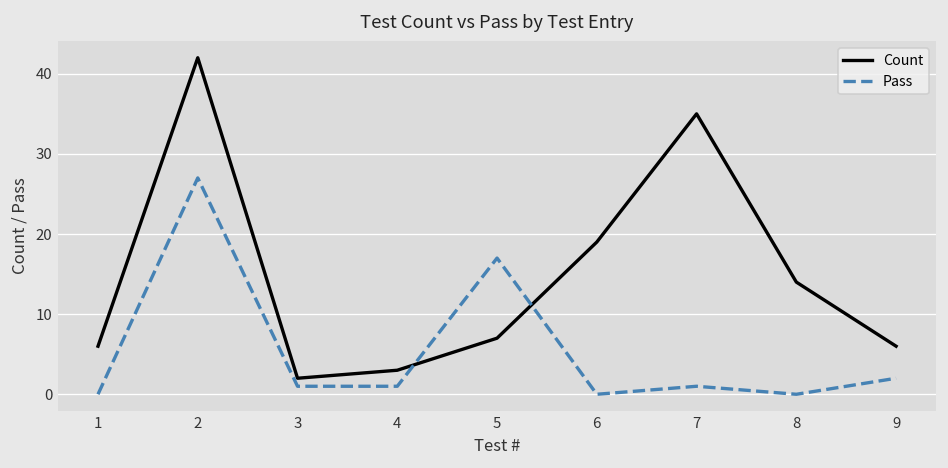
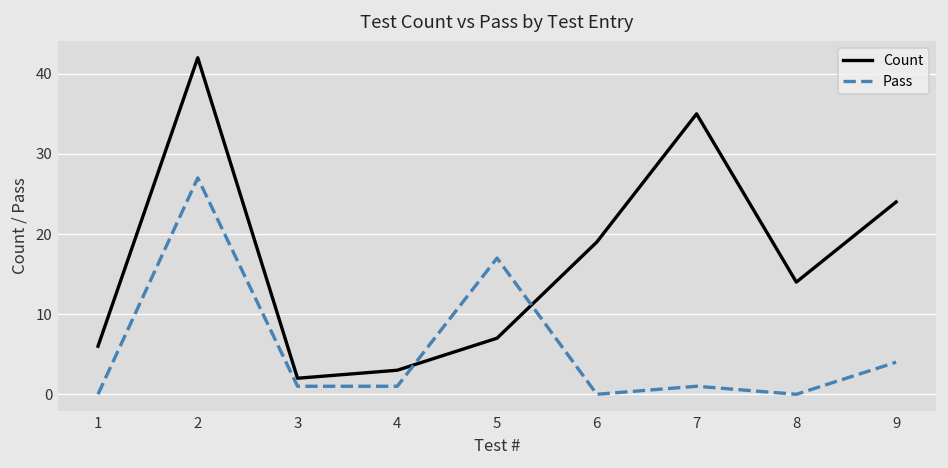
Count, 9: 6 -> 24
Pass, 9: 2 -> 4
